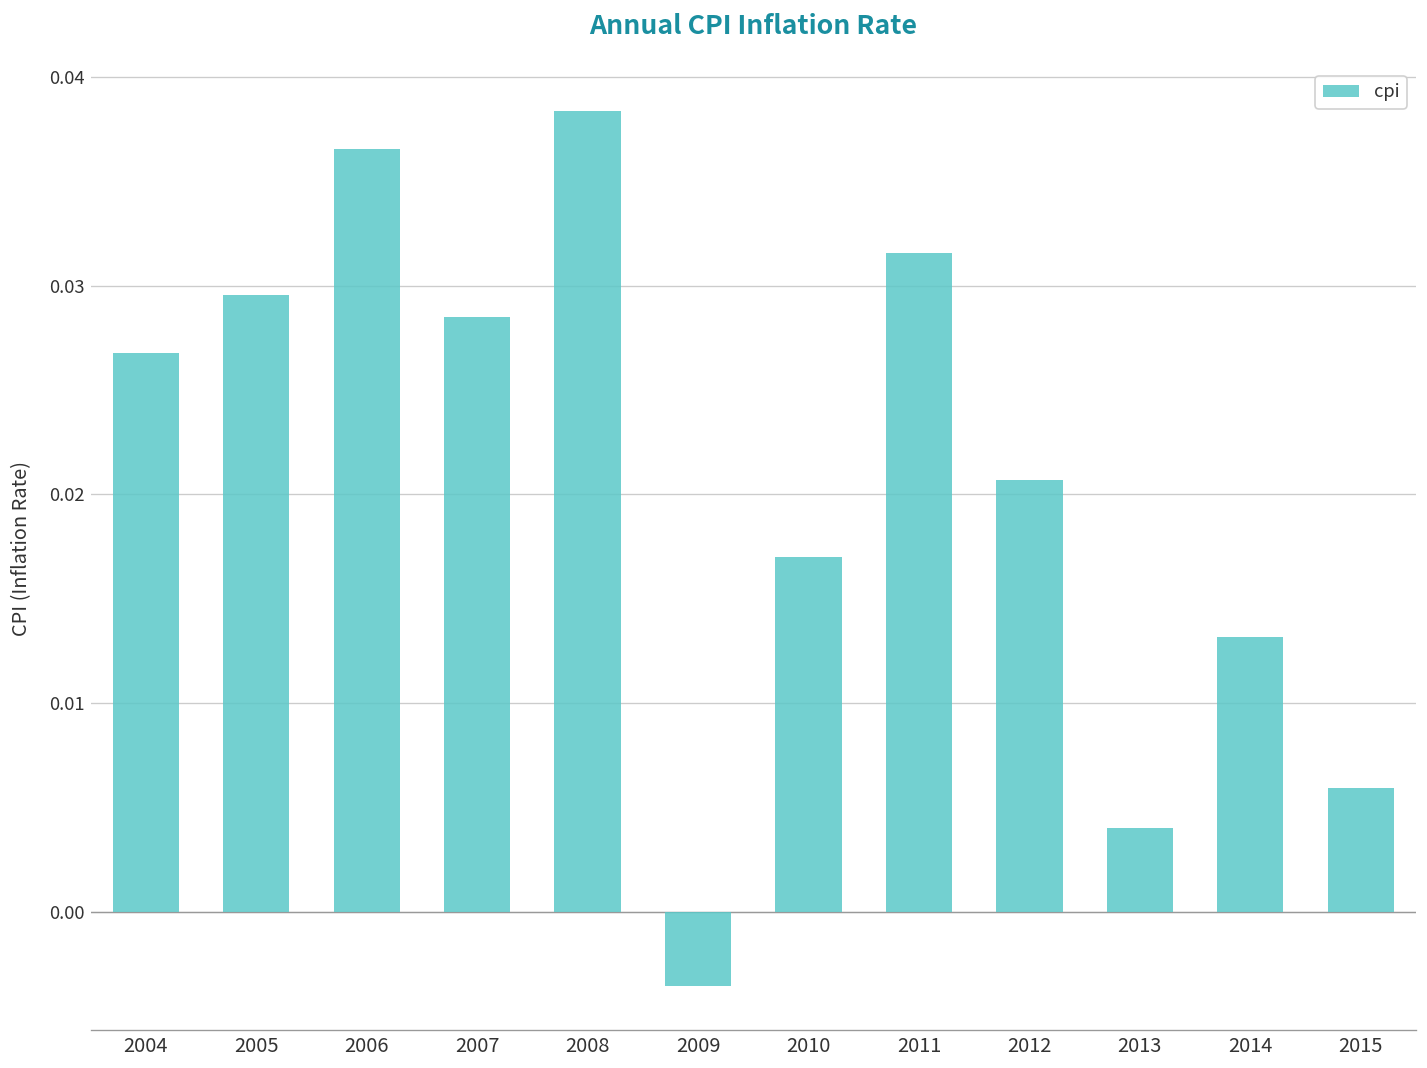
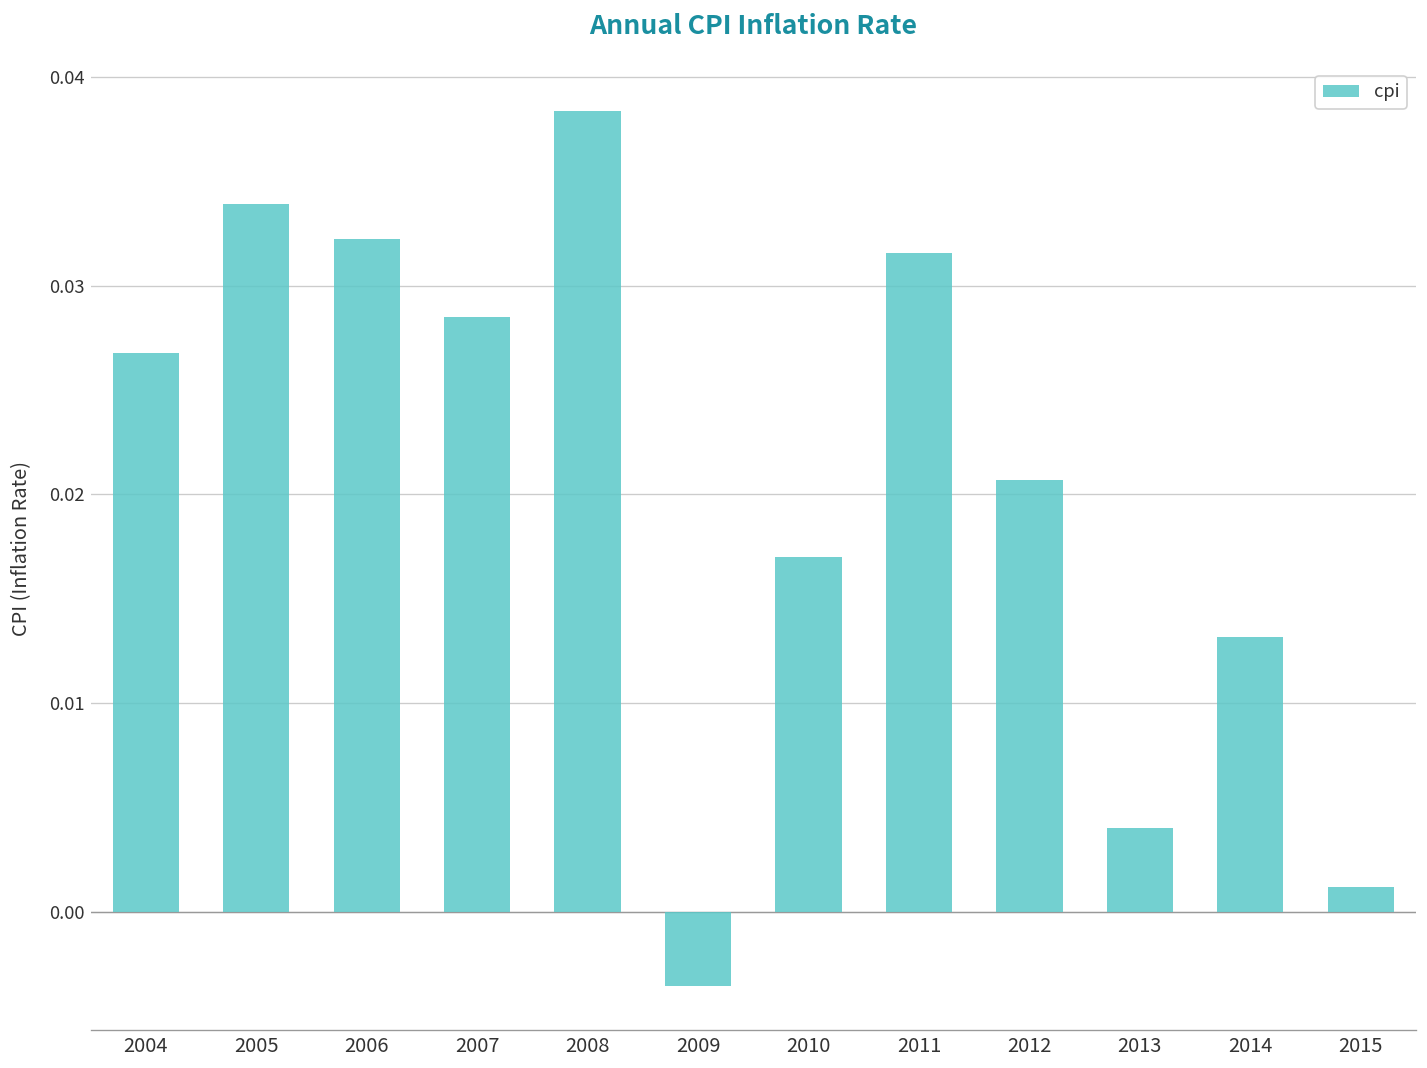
2005: 0.0296 -> 0.0339
2006: 0.0365 -> 0.0323
2015: 0.0059 -> 0.0012
